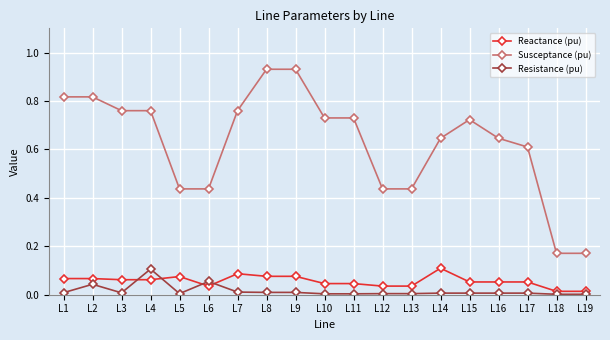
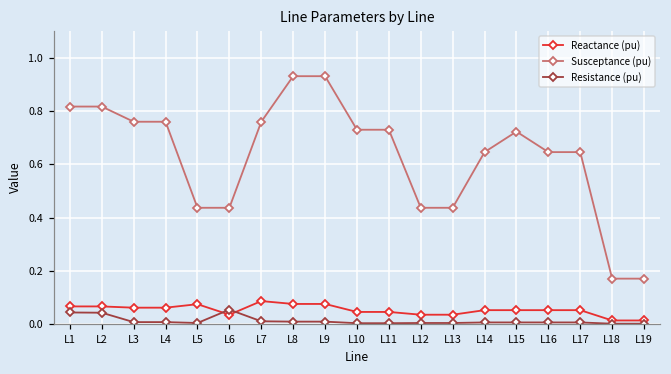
Resistance (pu), L1: 0.01 -> 0.04
Resistance (pu), L4: 0.11 -> 0.01
Reactance (pu), L14: 0.11 -> 0.05
Susceptance (pu), L17: 0.61 -> 0.65
